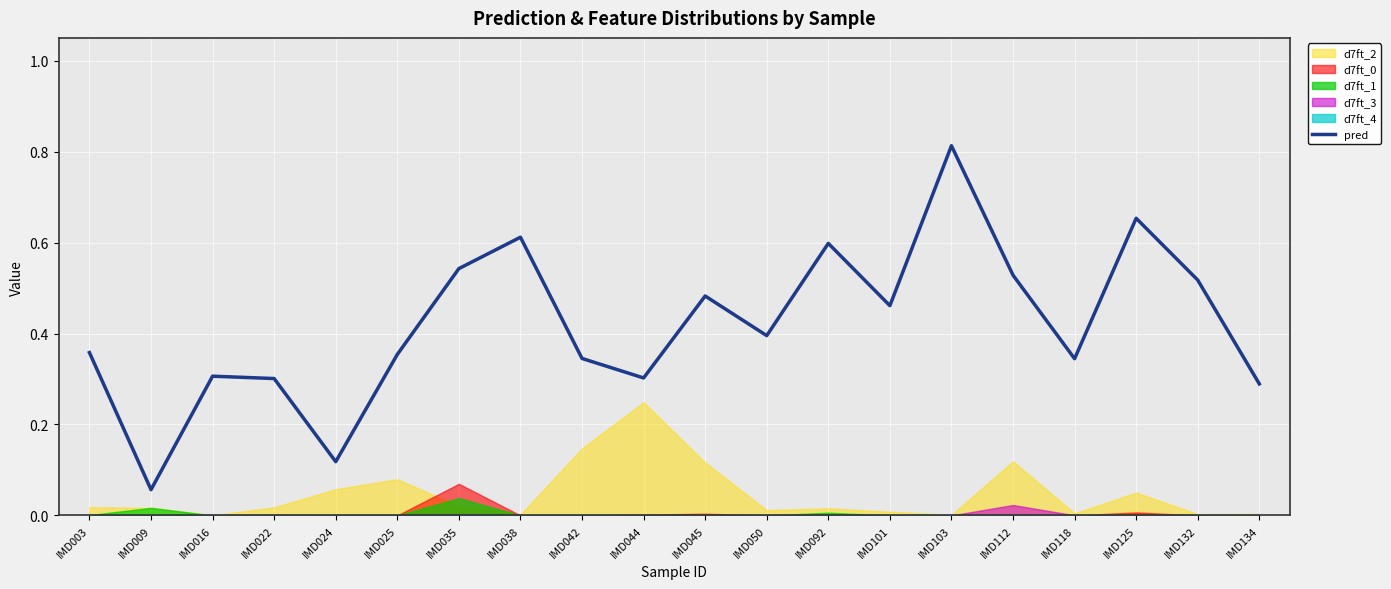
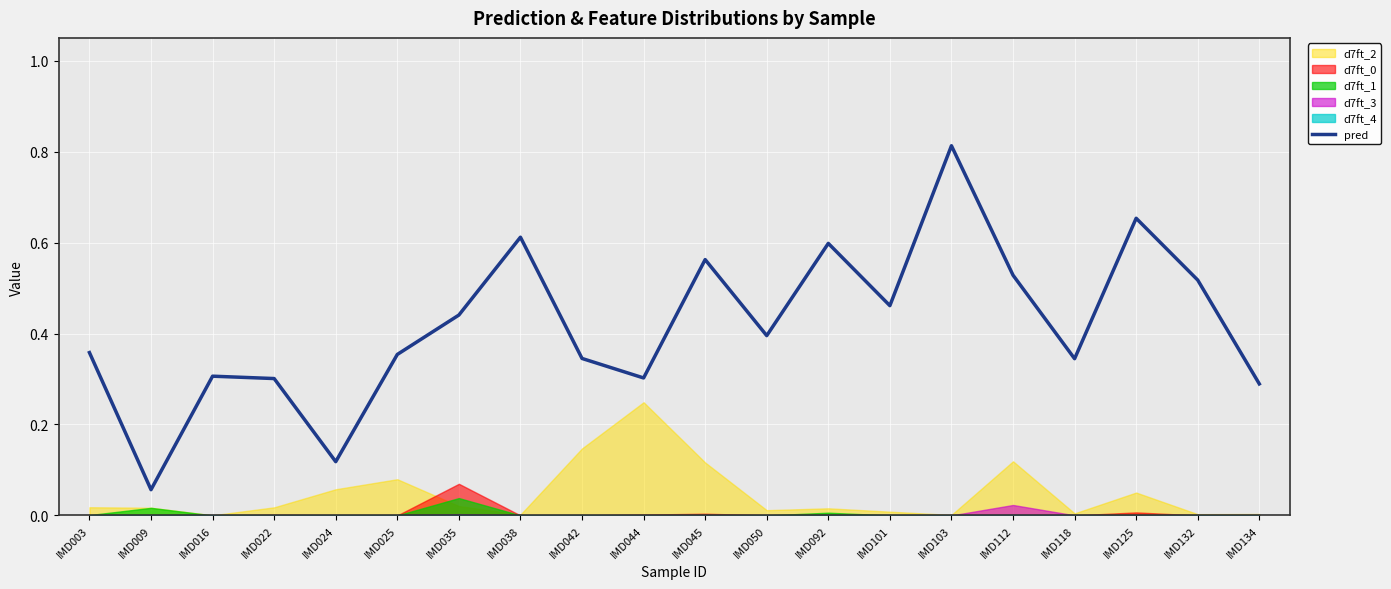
pred, IMD035: 0.54 -> 0.44
pred, IMD045: 0.48 -> 0.56
